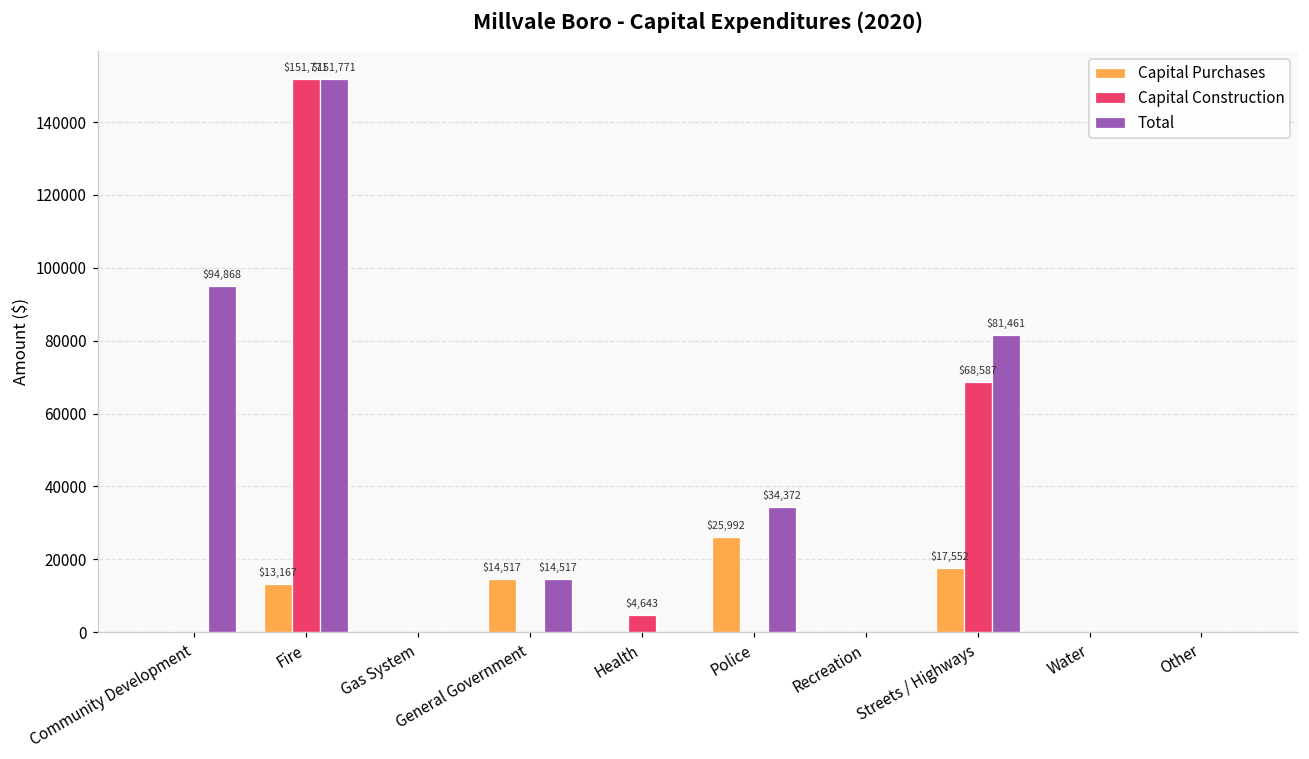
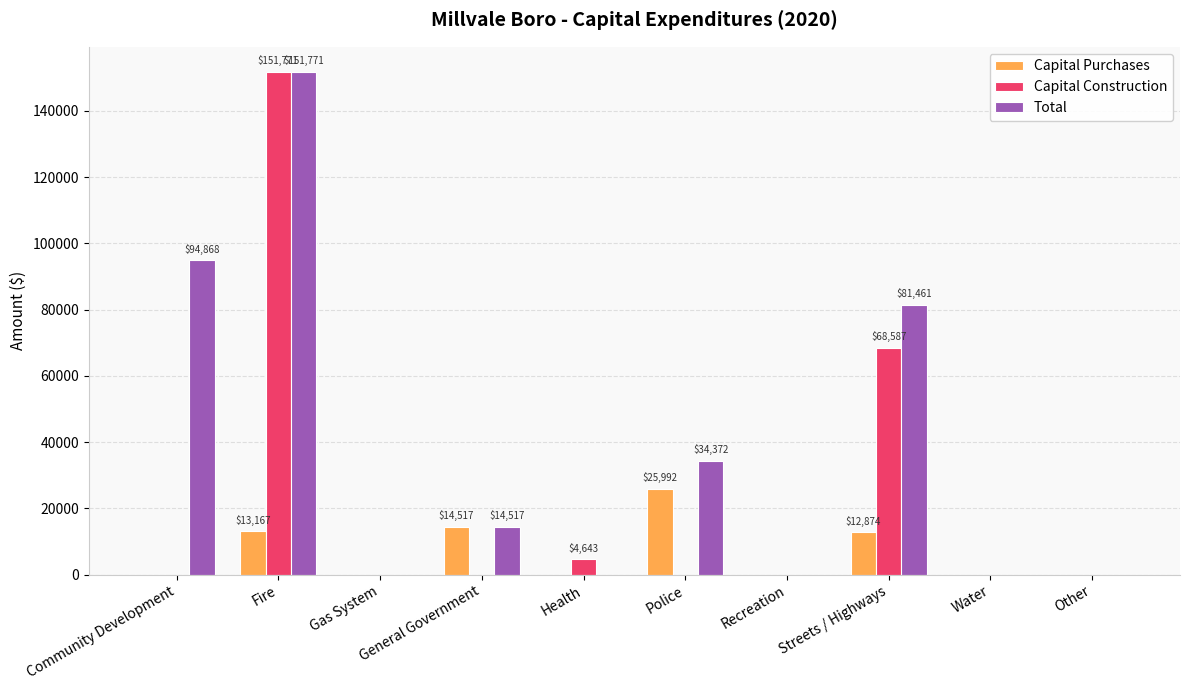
Capital Purchases, Streets / Highways: $17,552 -> $12,874
